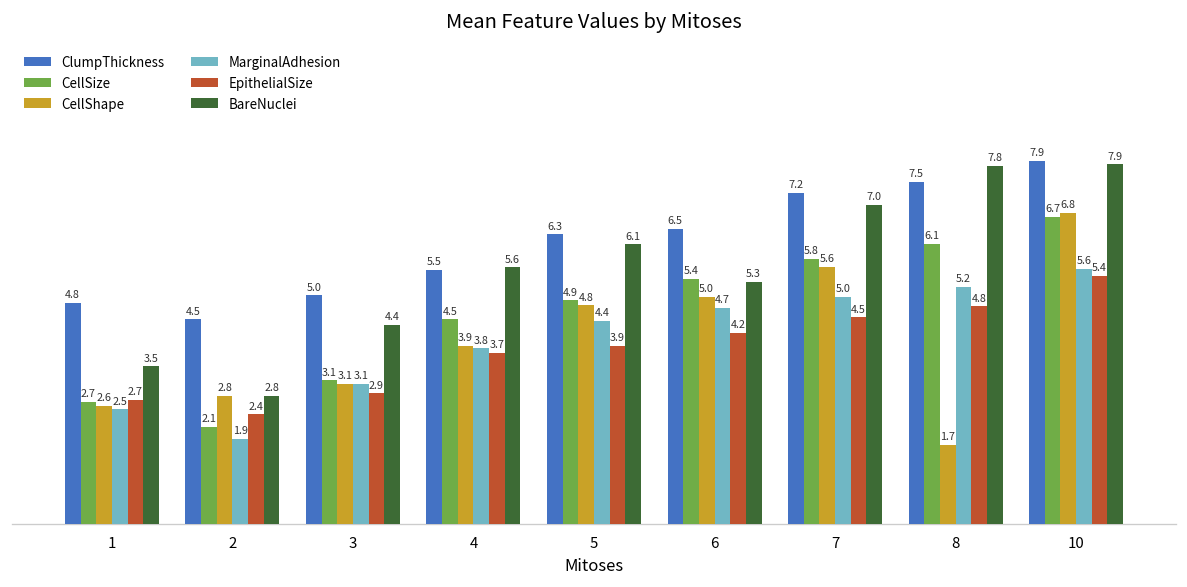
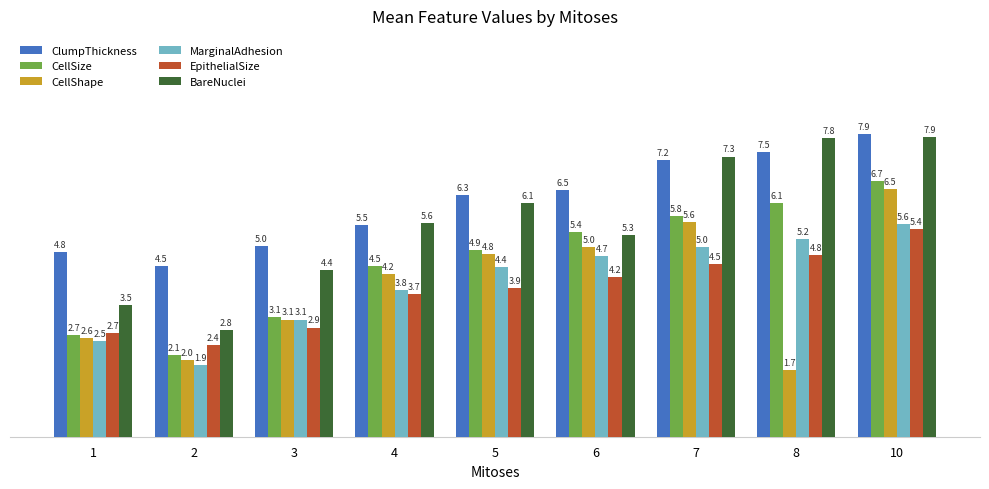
CellShape, 2: 2.8 -> 2.0
CellShape, 4: 3.9 -> 4.2
BareNuclei, 7: 7.0 -> 7.3
CellShape, 10: 6.8 -> 6.5
